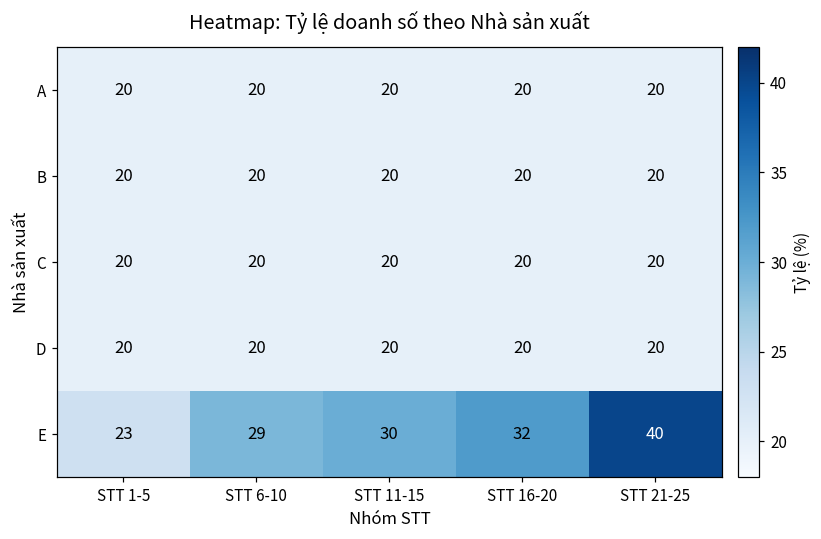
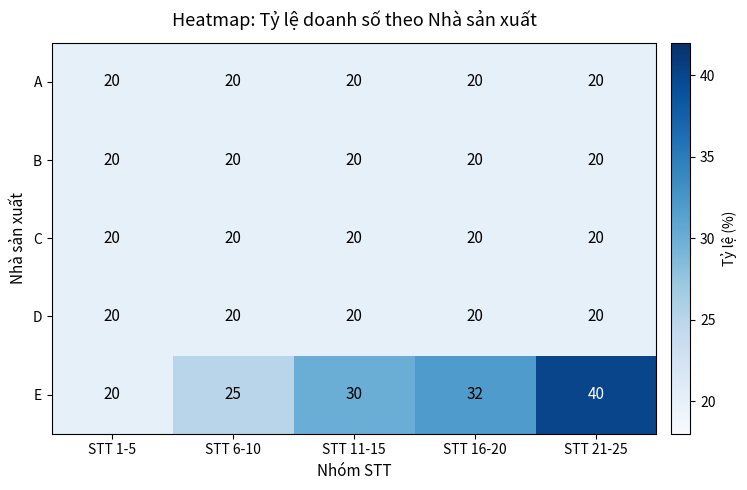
E, STT 1-5: 23 -> 20
E, STT 6-10: 29 -> 25
